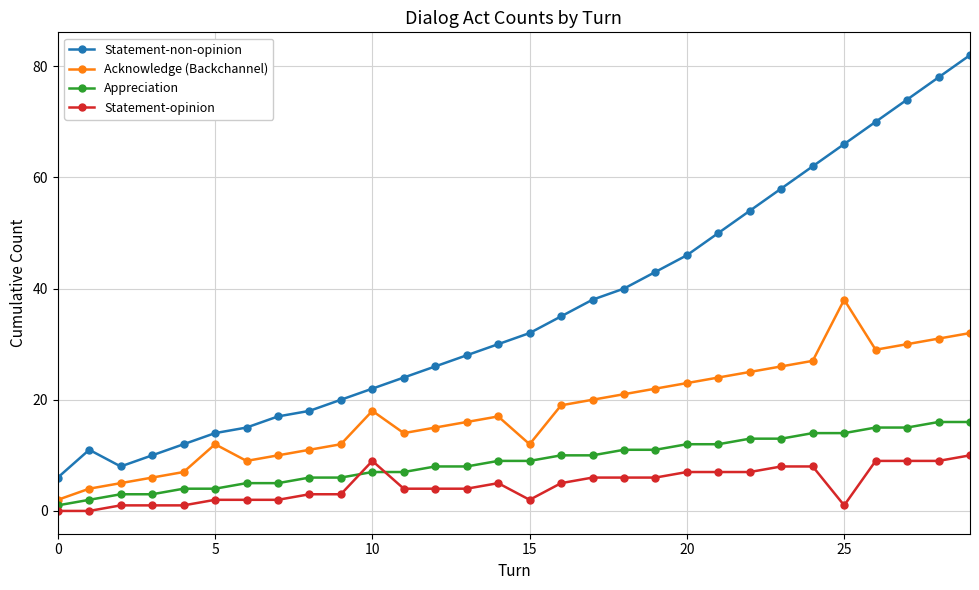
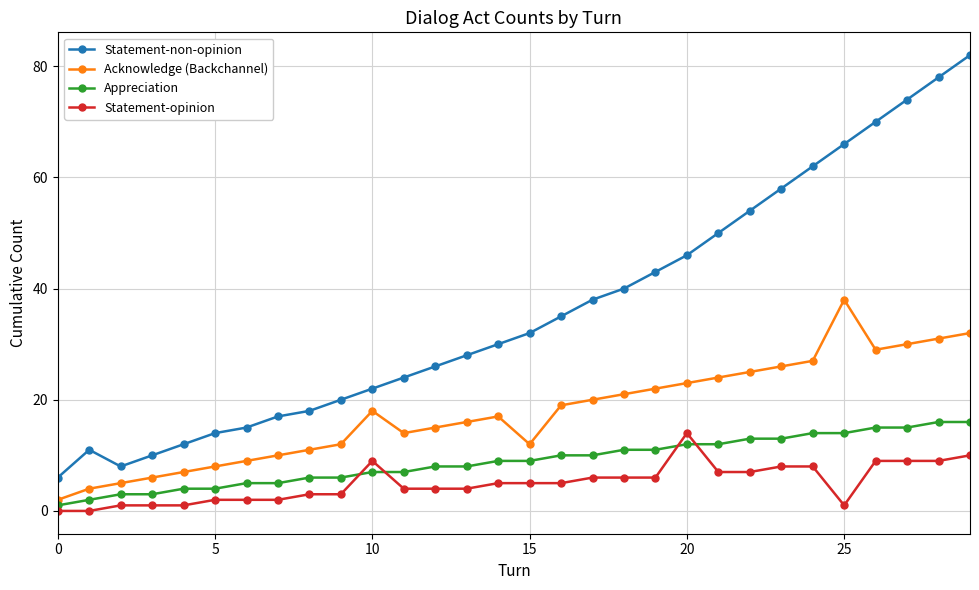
Acknowledge (Backchannel), 5: 12 -> 8
Statement-opinion, 15: 2 -> 5
Statement-opinion, 20: 7 -> 14
